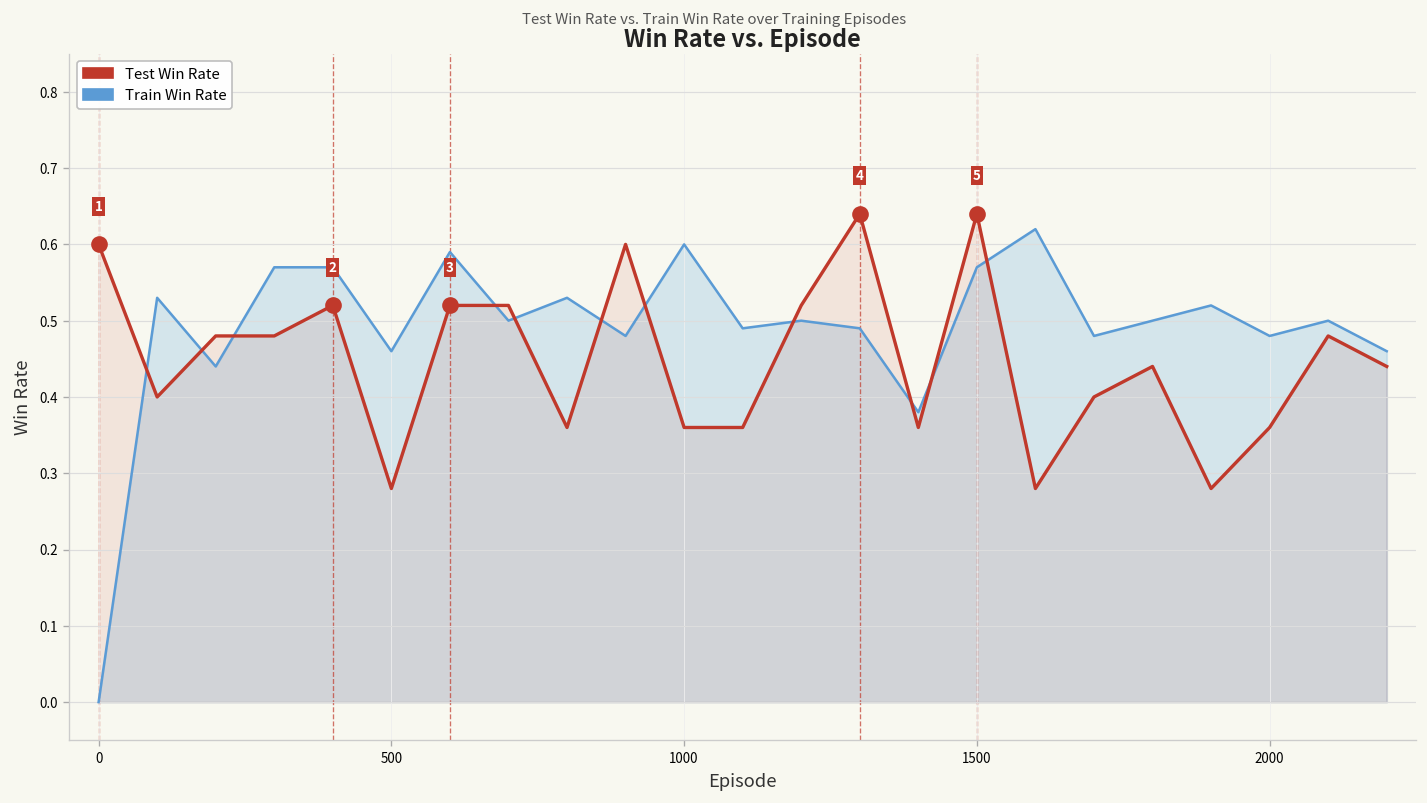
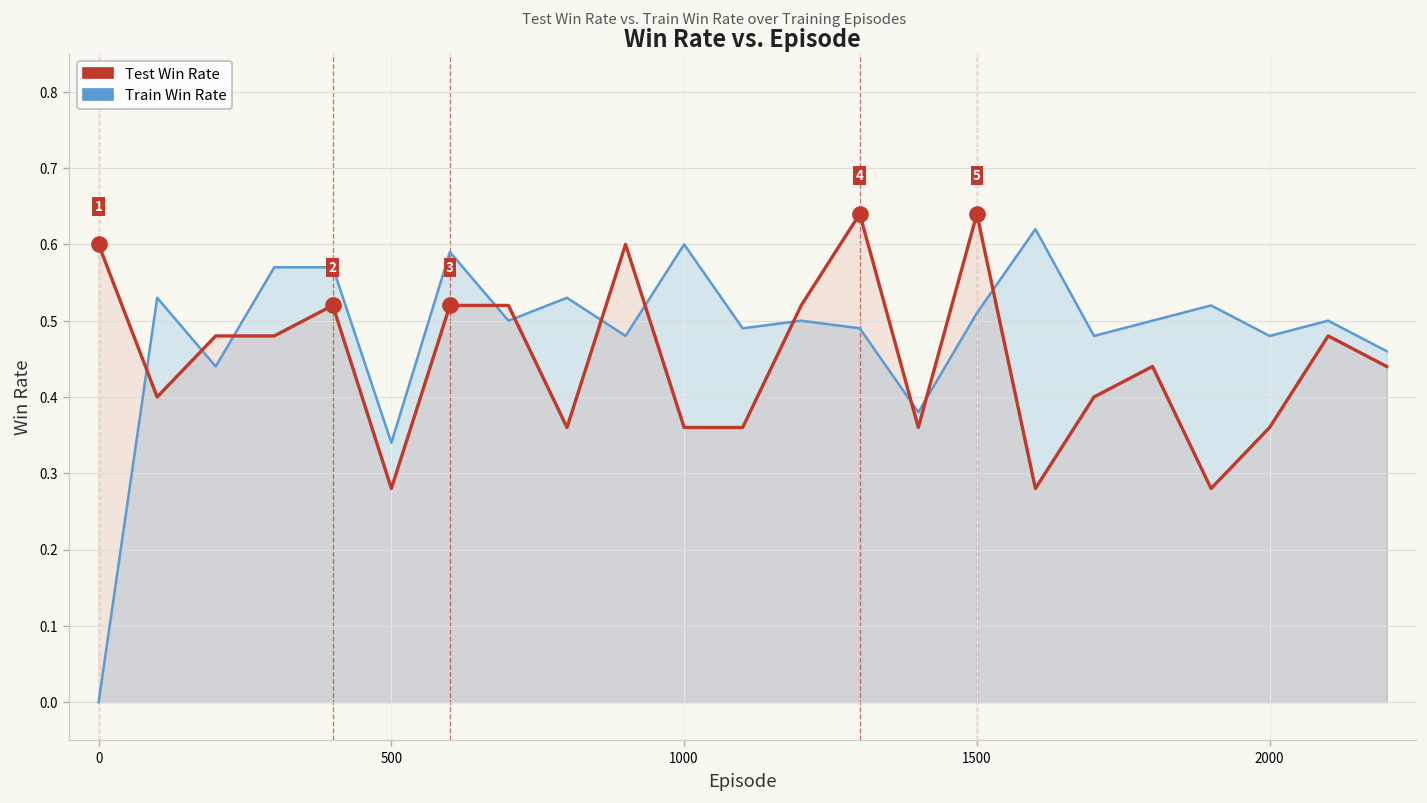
Train Win Rate, 500: 0.46 -> 0.34
Train Win Rate, 1500: 0.57 -> 0.51
